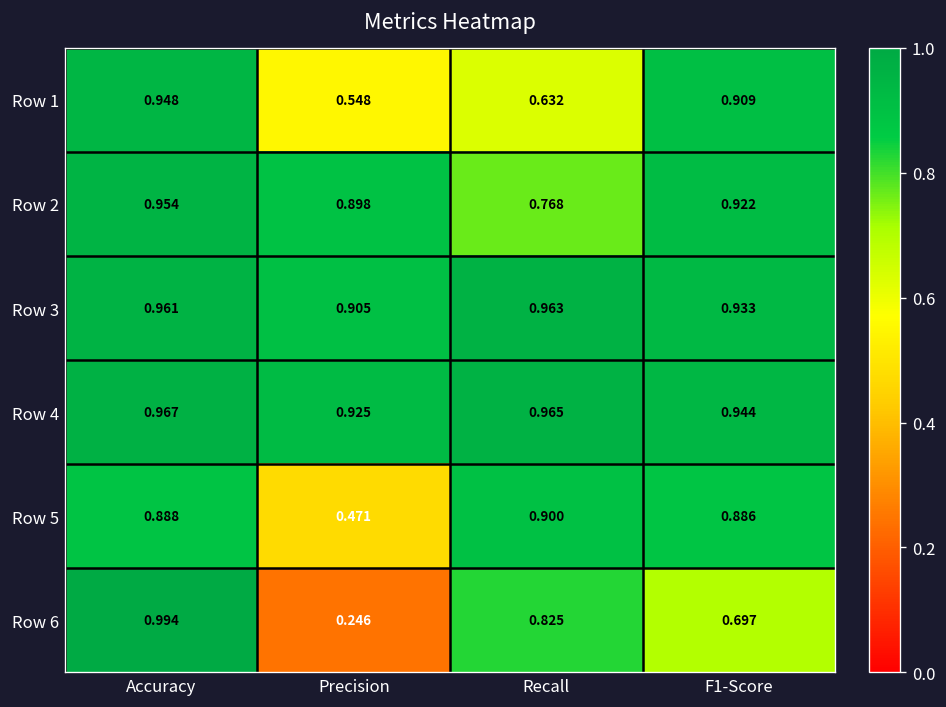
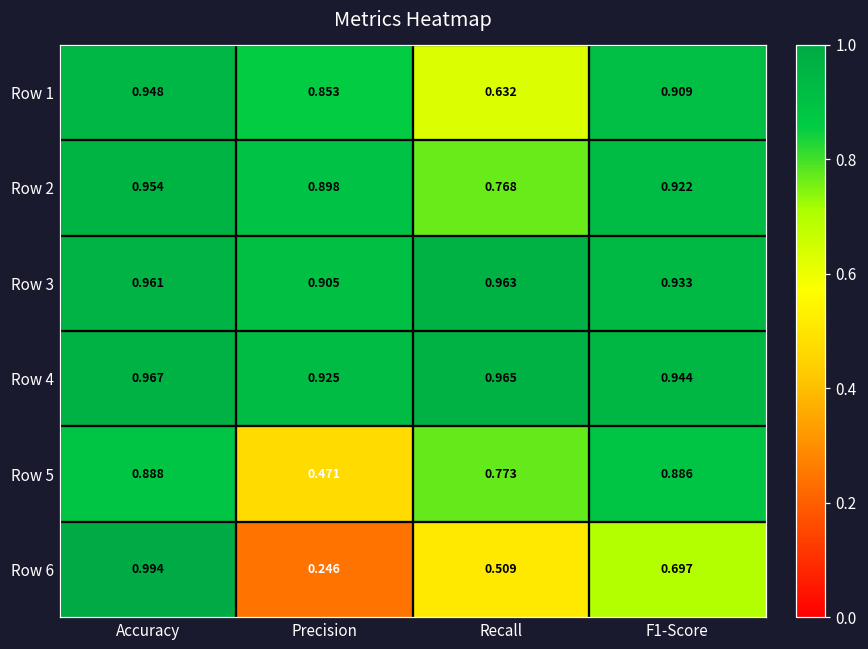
Row 1, Precision: 0.548 -> 0.853
Row 5, Recall: 0.900 -> 0.773
Row 6, Recall: 0.825 -> 0.509
